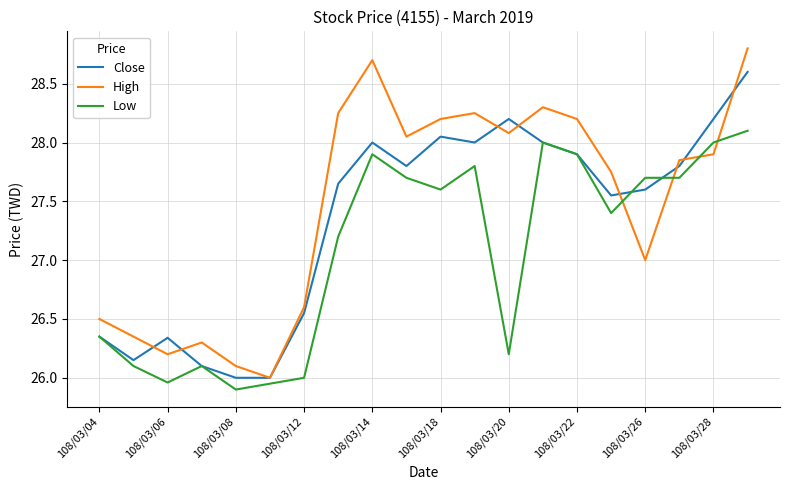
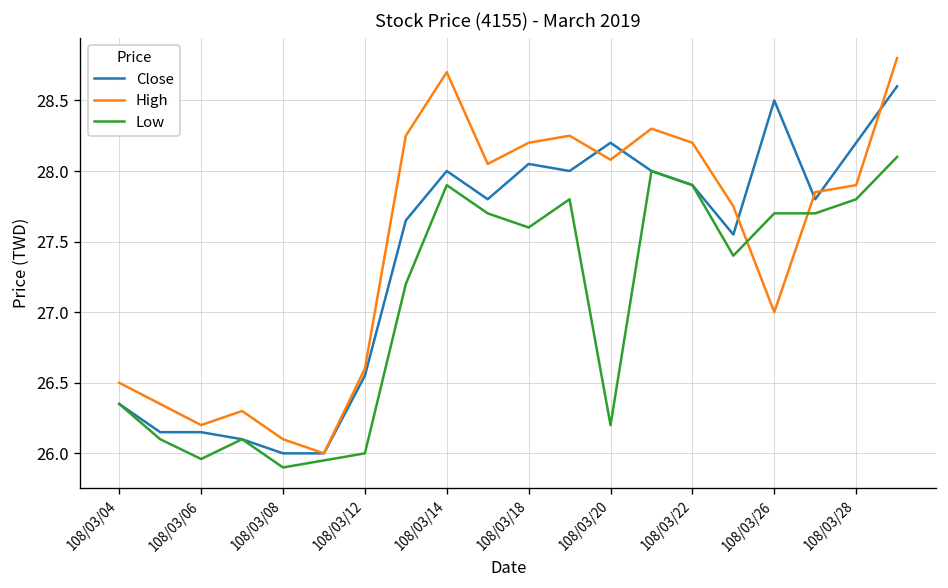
Close, 108/03/06: 26.34 -> 26.15
Close, 108/03/26: 27.6 -> 28.5
Low, 108/03/28: 28.0 -> 27.8
